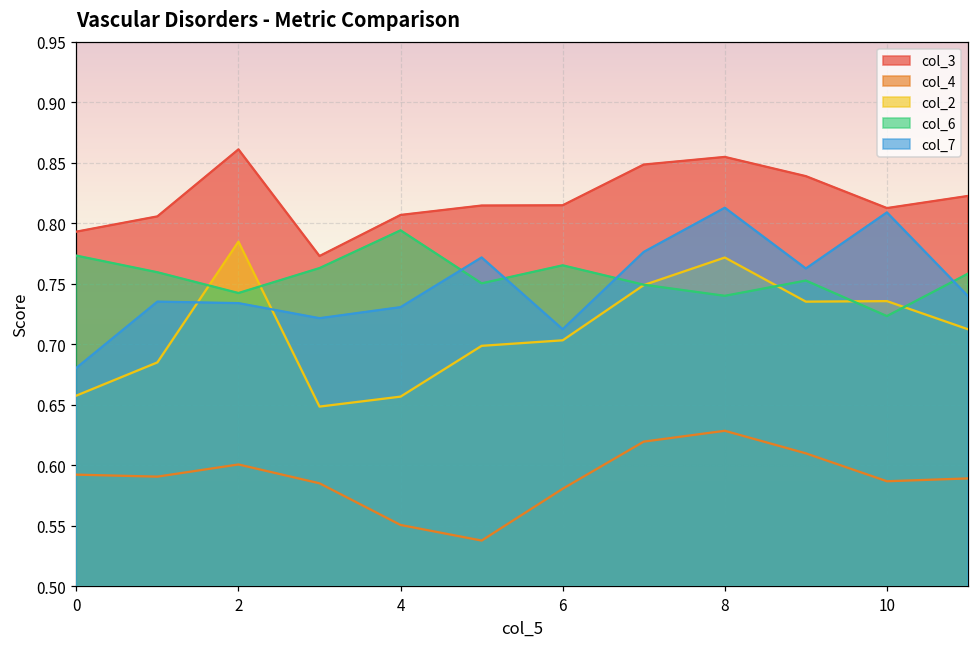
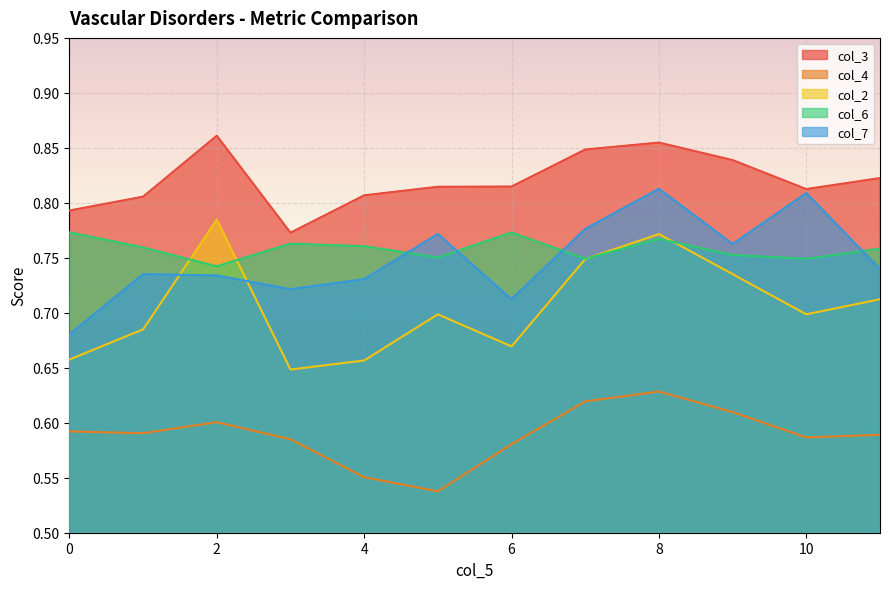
col_6, 4: 0.794 -> 0.761
col_2, 6: 0.703 -> 0.669
col_6, 6: 0.765 -> 0.773
col_6, 8: 0.740 -> 0.767
col_2, 10: 0.736 -> 0.699
col_6, 10: 0.723 -> 0.749
